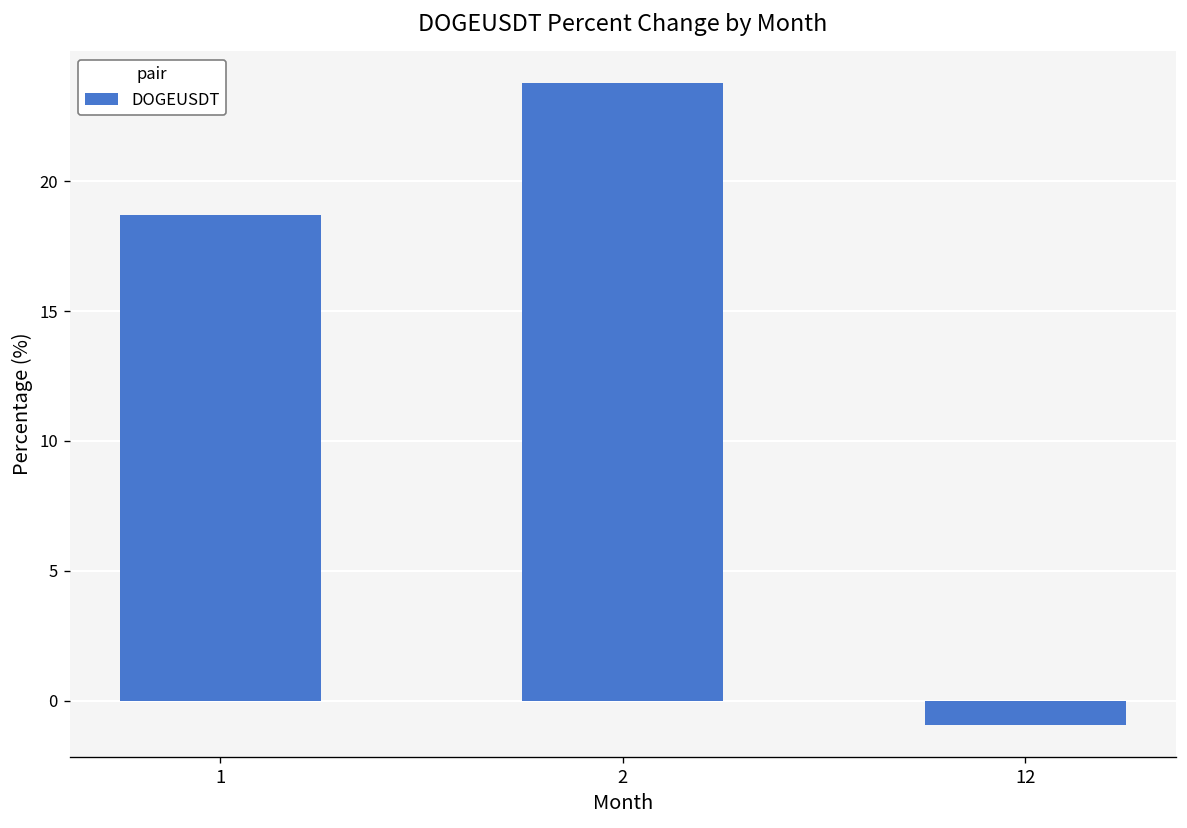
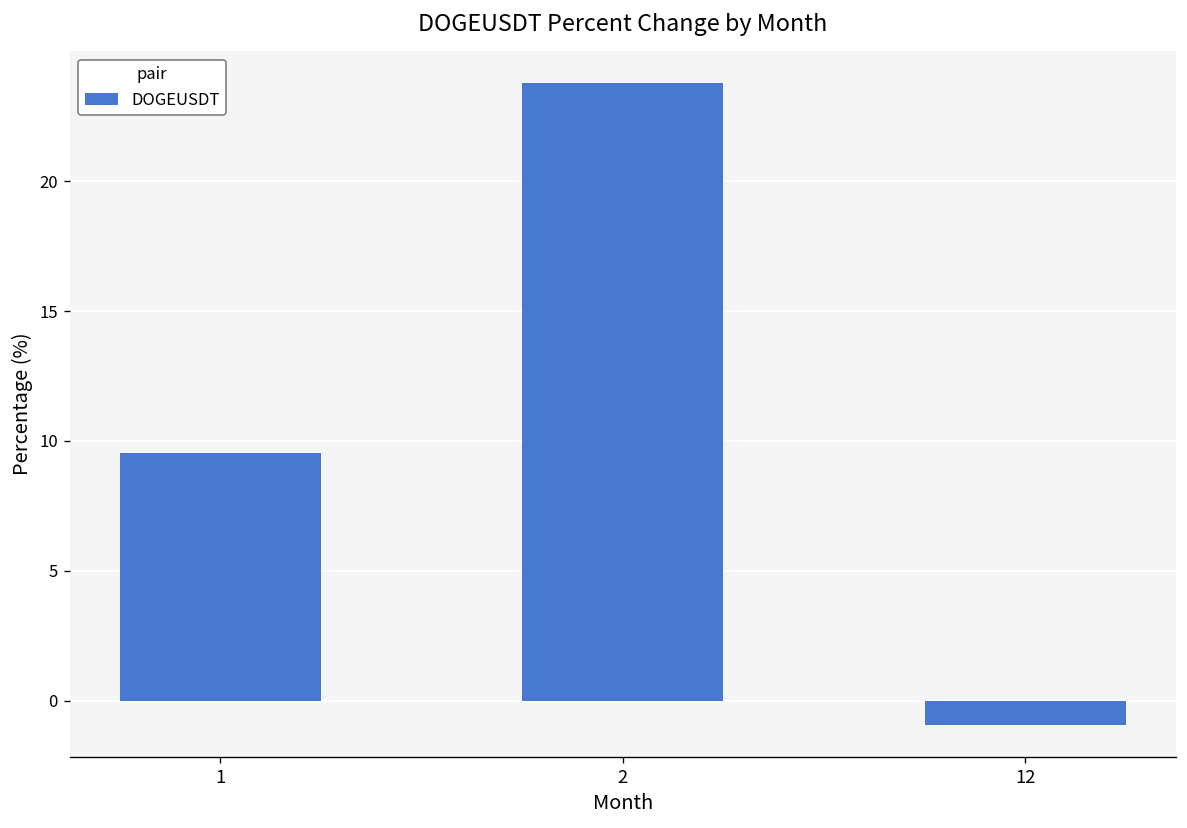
1: 18.7 -> 9.5
